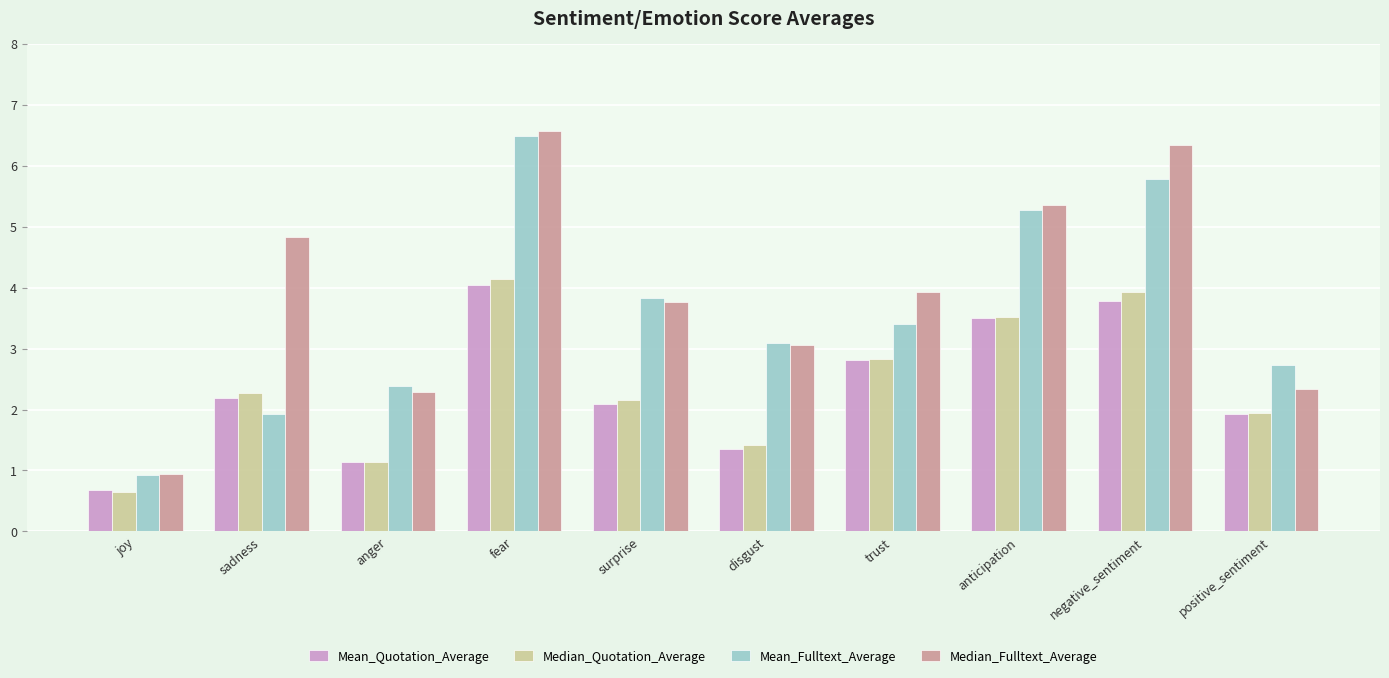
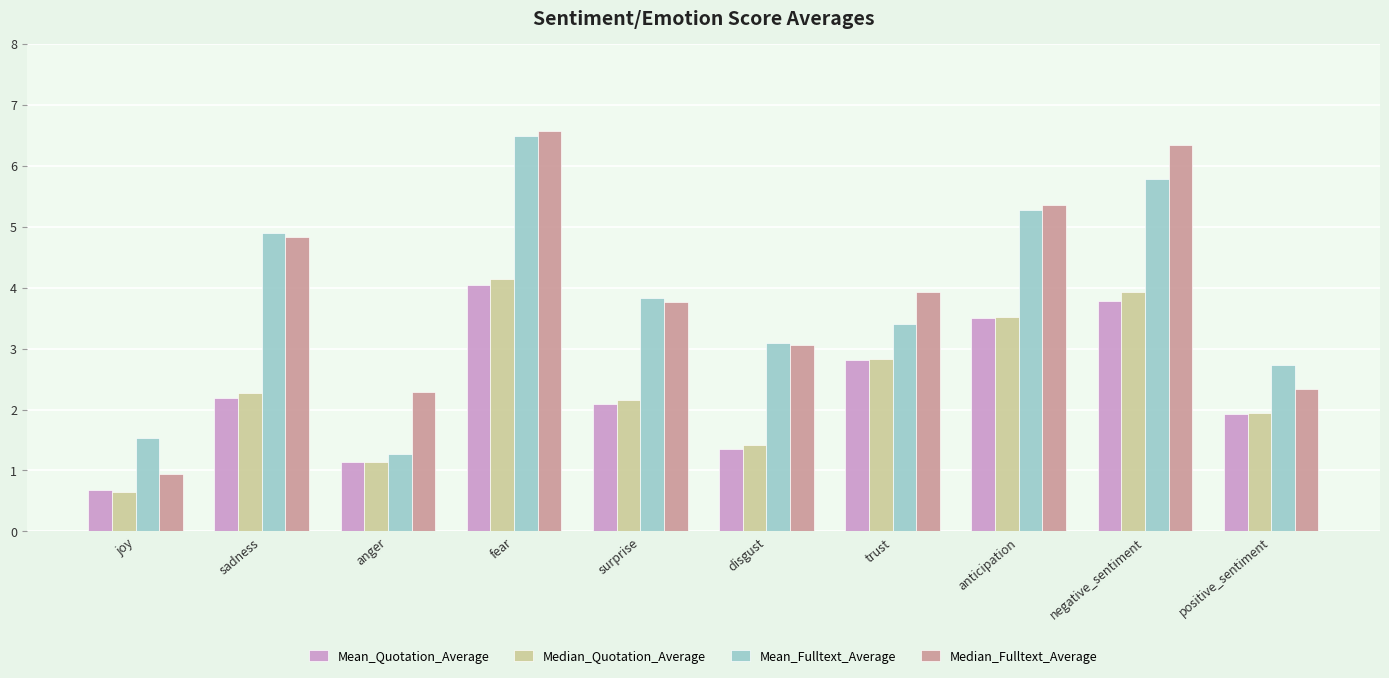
Mean_Fulltext_Average, joy: 0.9 -> 1.5
Mean_Fulltext_Average, sadness: 1.9 -> 4.9
Mean_Fulltext_Average, anger: 2.4 -> 1.3
